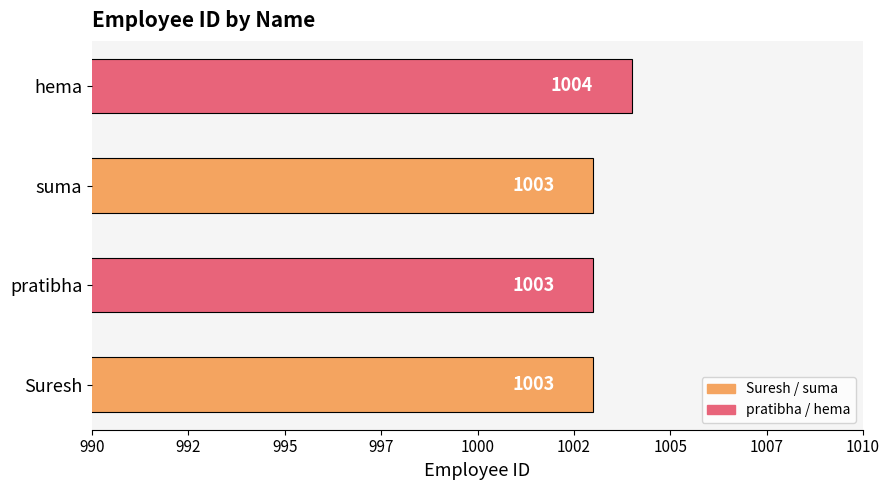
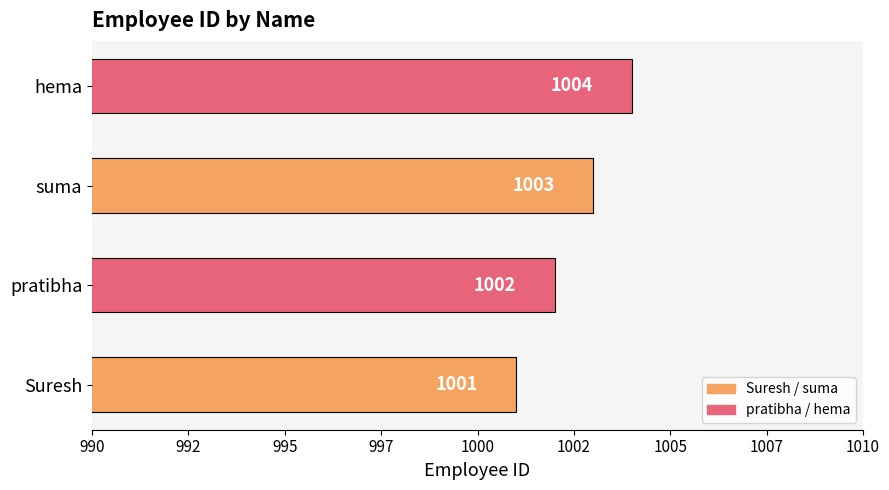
pratibha: 1003 -> 1002
Suresh: 1003 -> 1001
